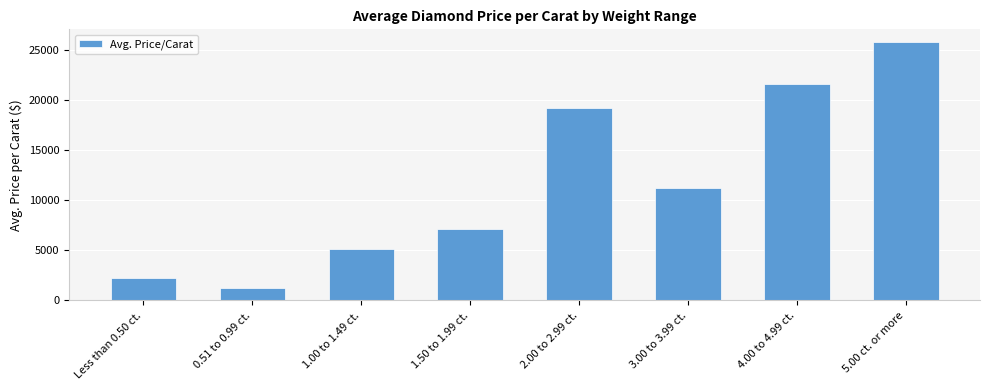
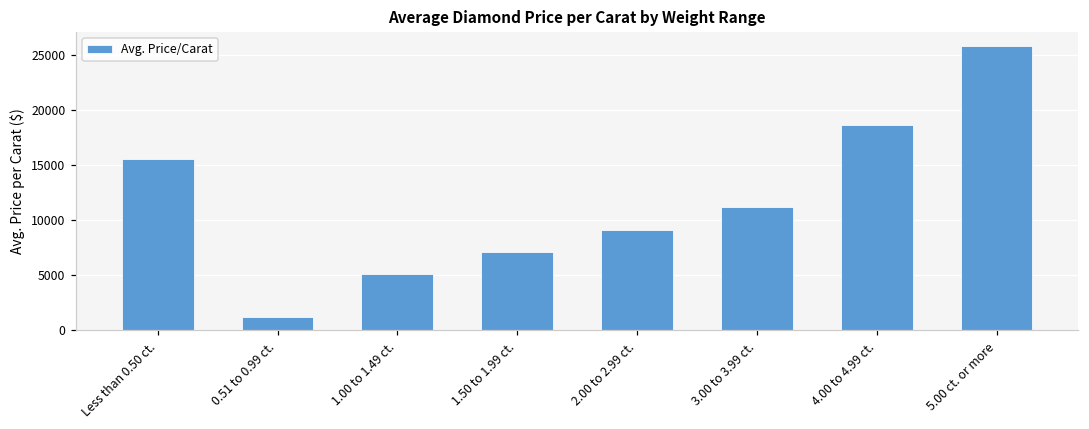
Less than 0.50 ct.: 2200 -> 15600
2.00 to 2.99 ct.: 19200 -> 9200
4.00 to 4.99 ct.: 21600 -> 18700
